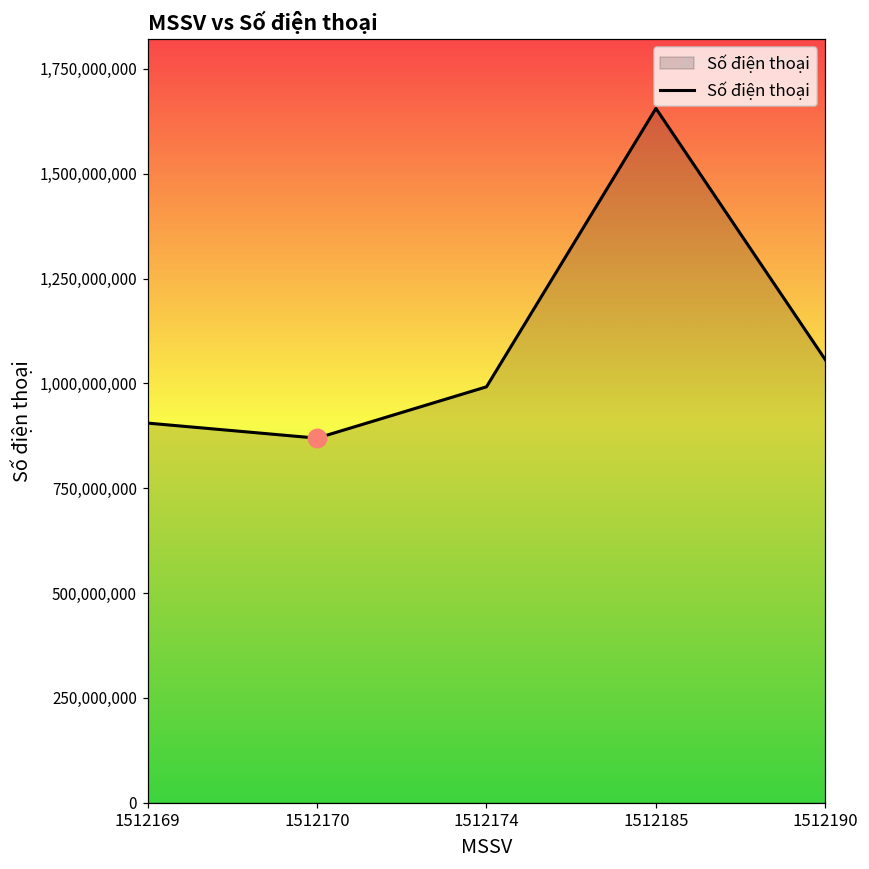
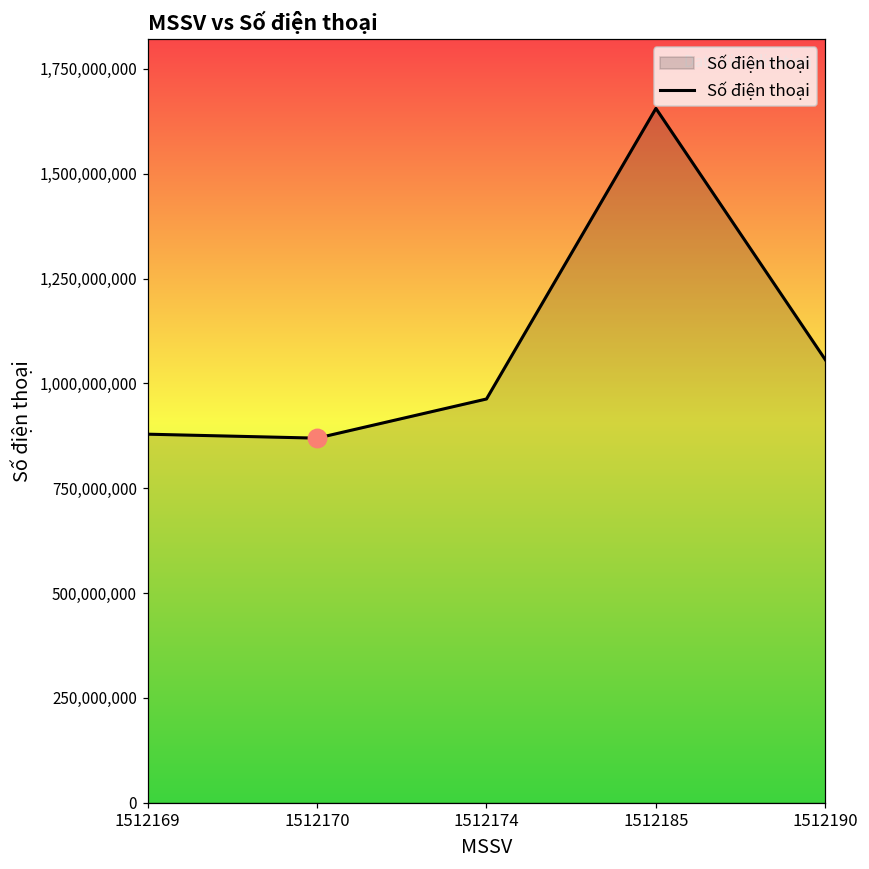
Số điện thoại, 1512169: 910,000,000 -> 880,000,000
Số điện thoại, 1512174: 990,000,000 -> 960,000,000
